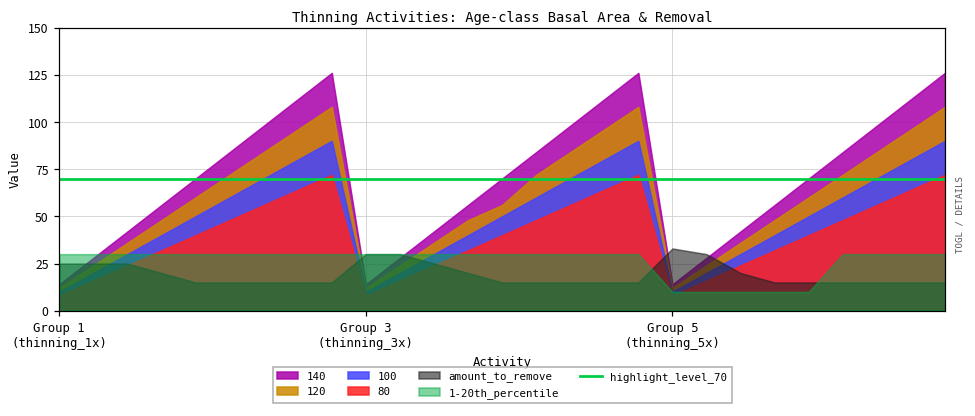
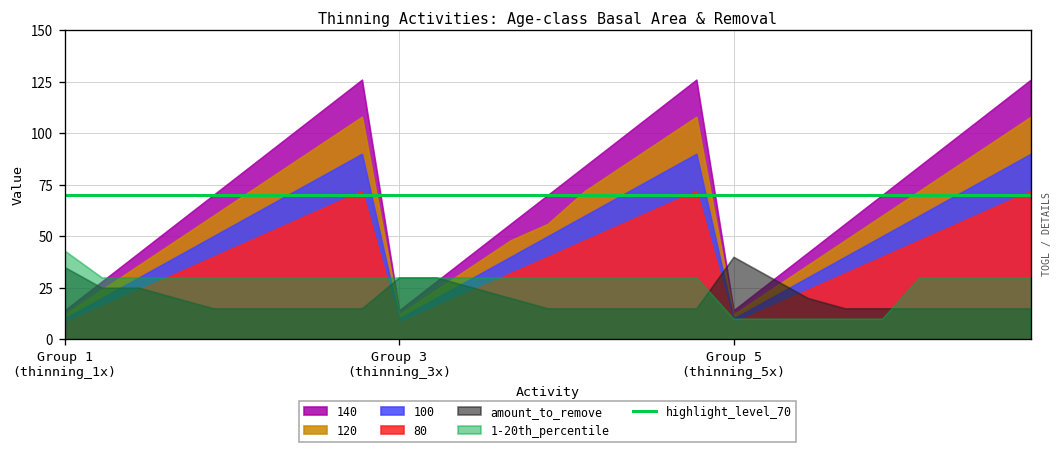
amount_to_remove, Group 1 (thinning_1x): 25 -> 35
1-20th_percentile, Group 1 (thinning_1x): 30 -> 43
amount_to_remove, Group 5 (thinning_5x): 33 -> 40
